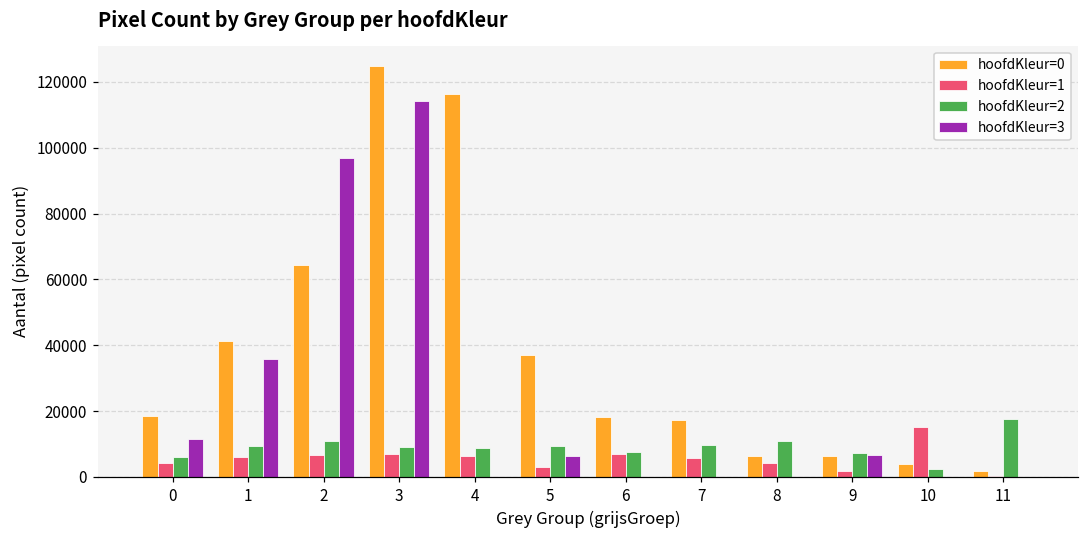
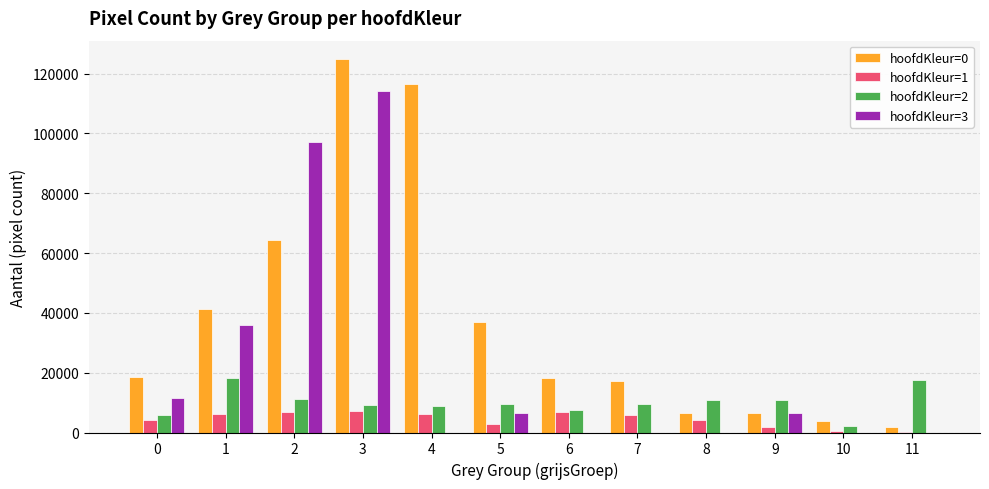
hoofdKleur=2, 1: 9000 -> 18000
hoofdKleur=2, 9: 7000 -> 11000
hoofdKleur=1, 10: 15000 -> 1000
